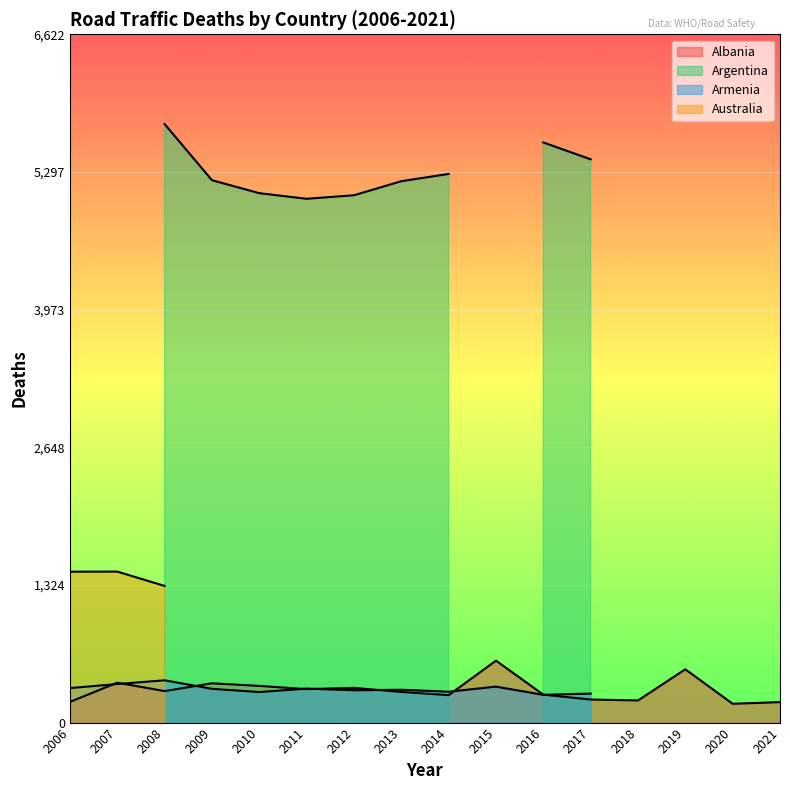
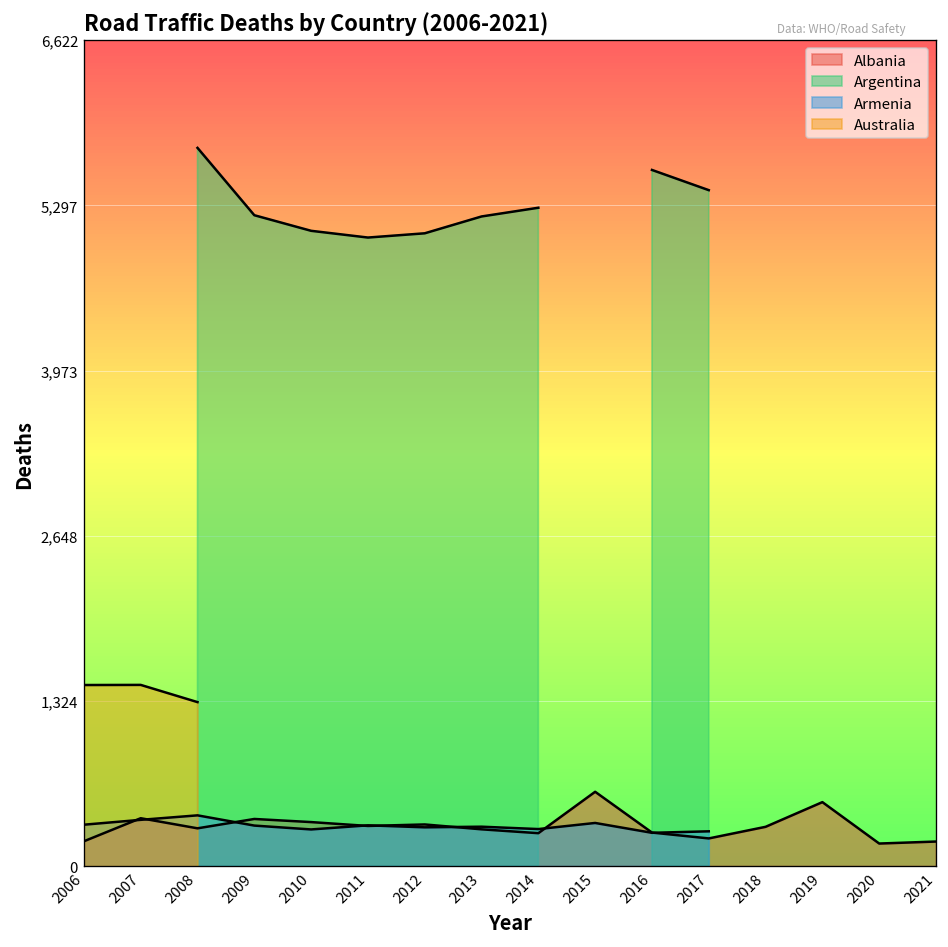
Albania, 2018: 210 -> 320
